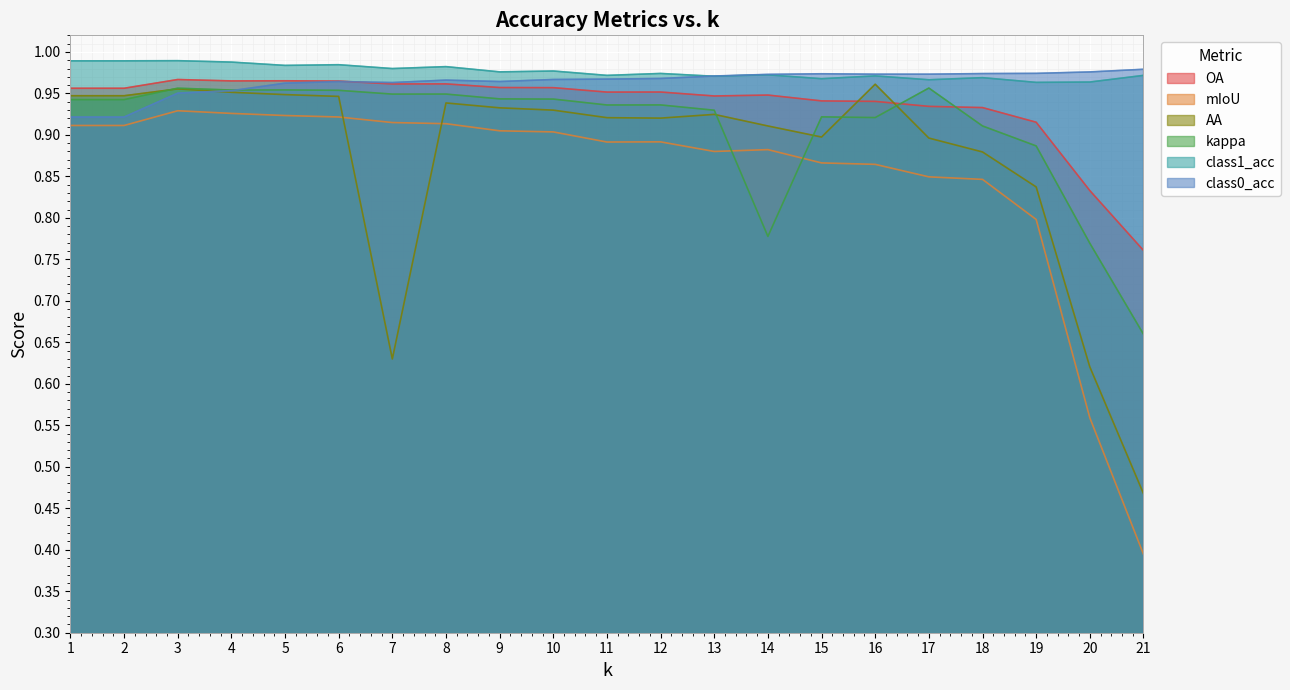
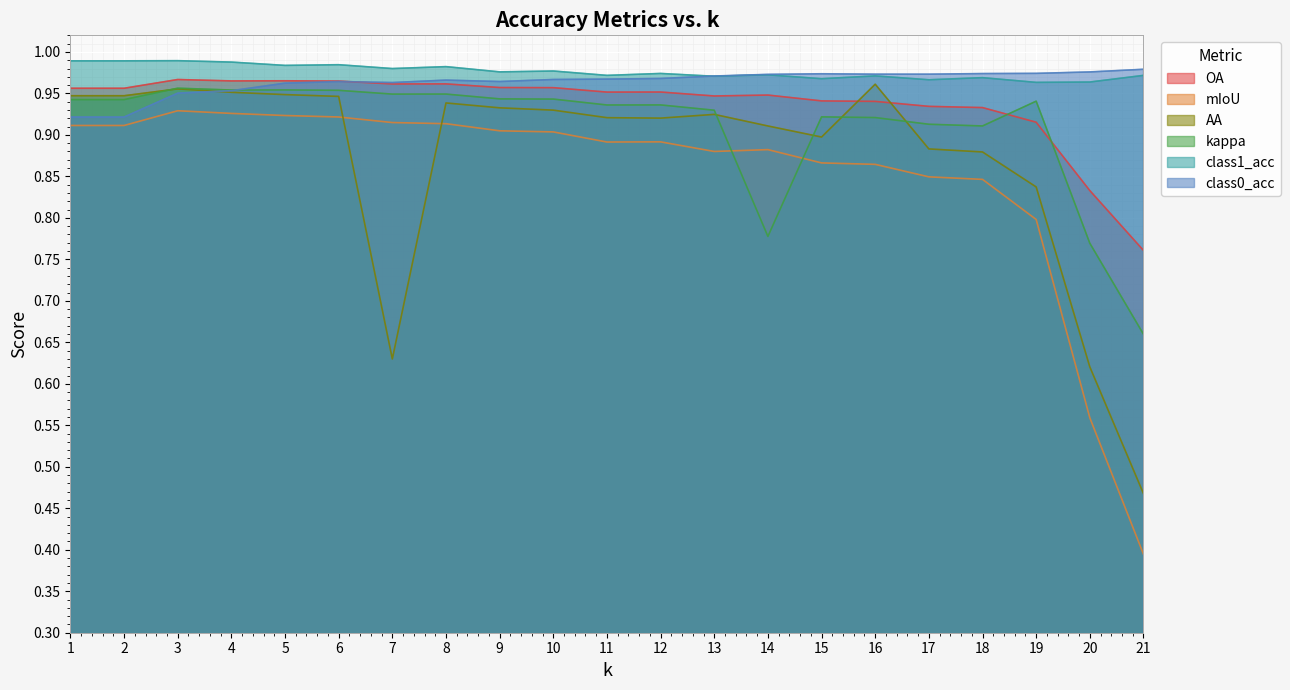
AA, 17: 0.90 -> 0.88
kappa, 17: 0.96 -> 0.91
kappa, 19: 0.89 -> 0.94
